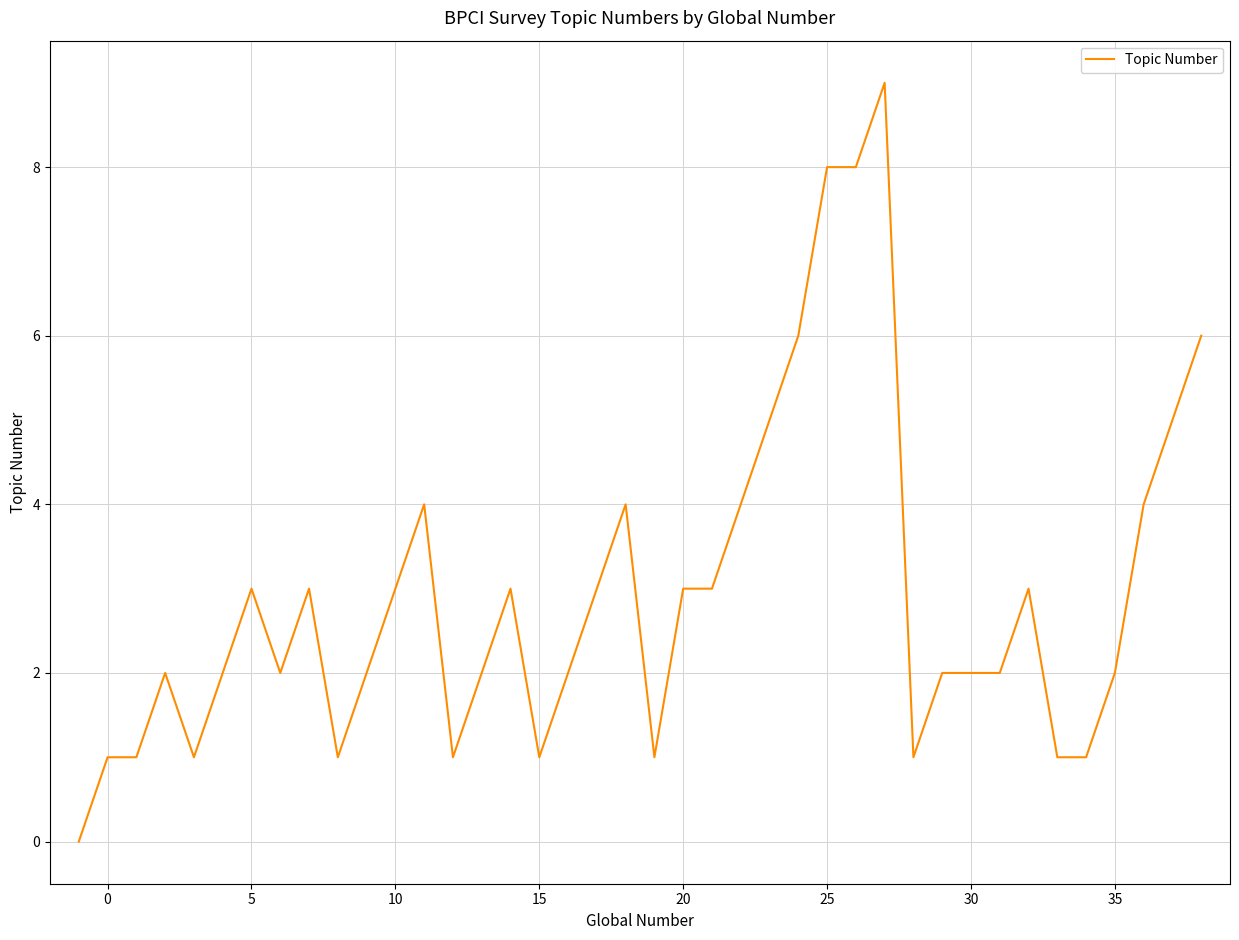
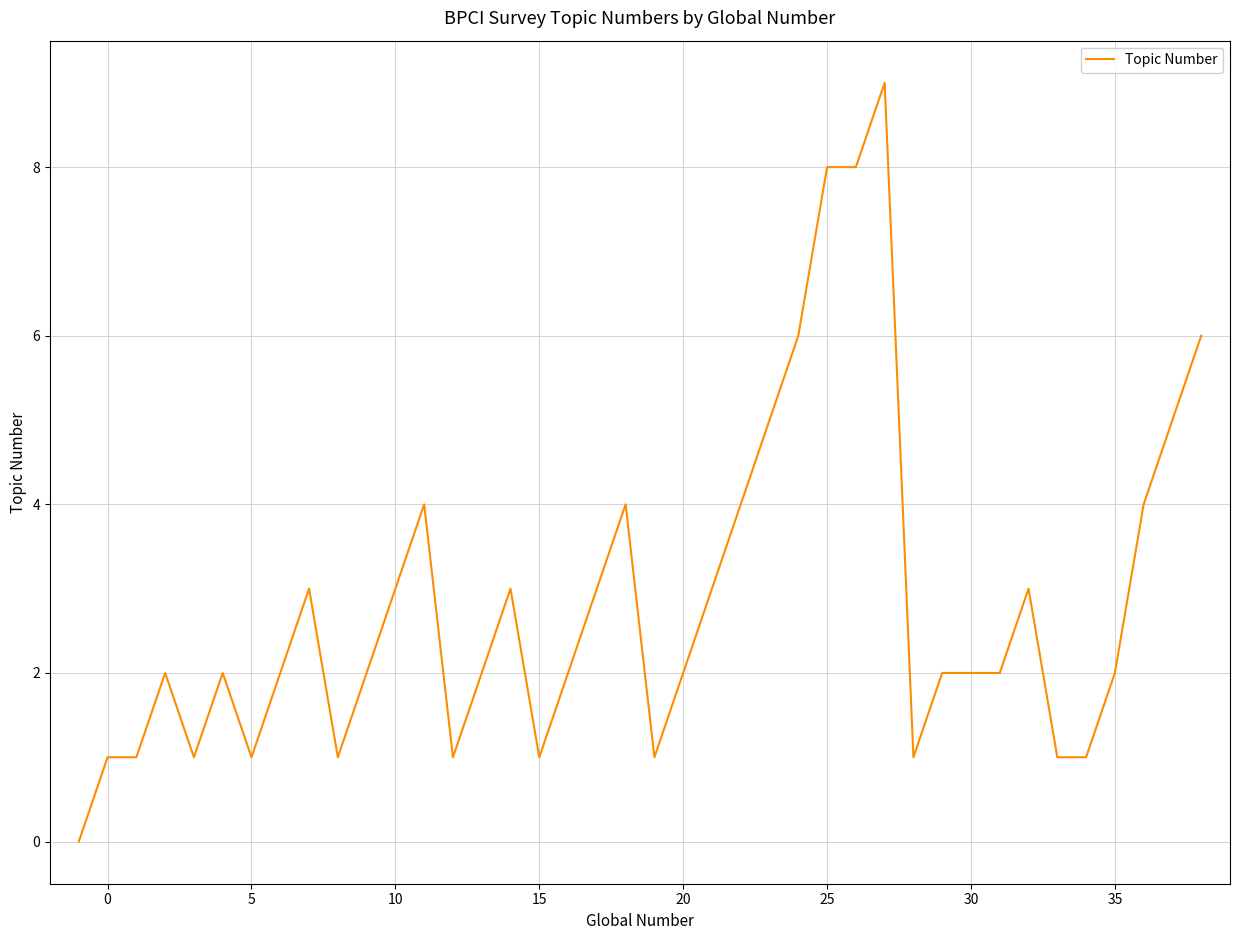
5: 3 -> 1
20: 3 -> 2
